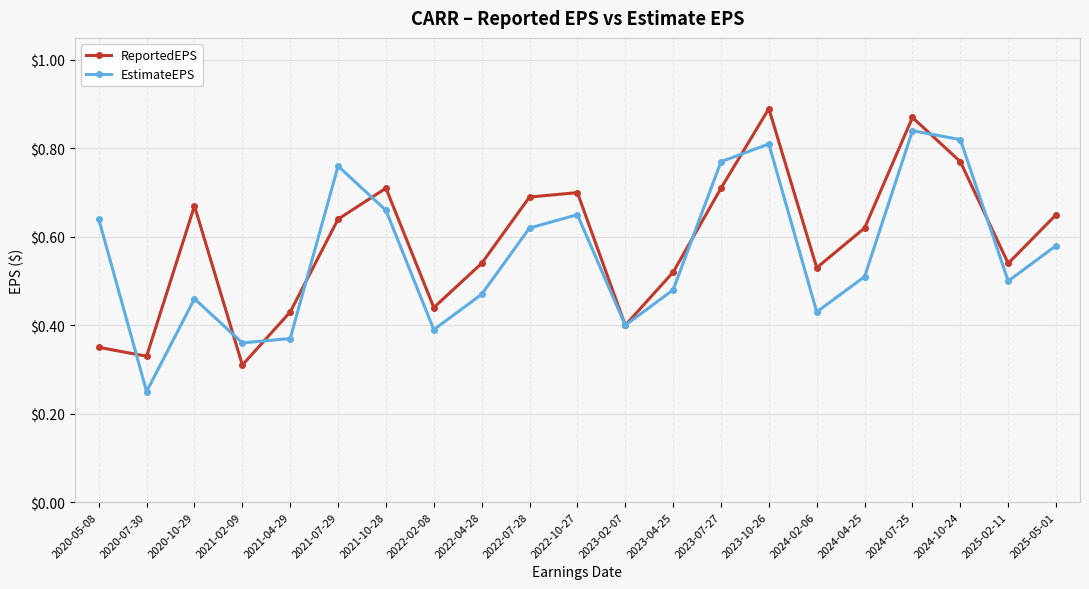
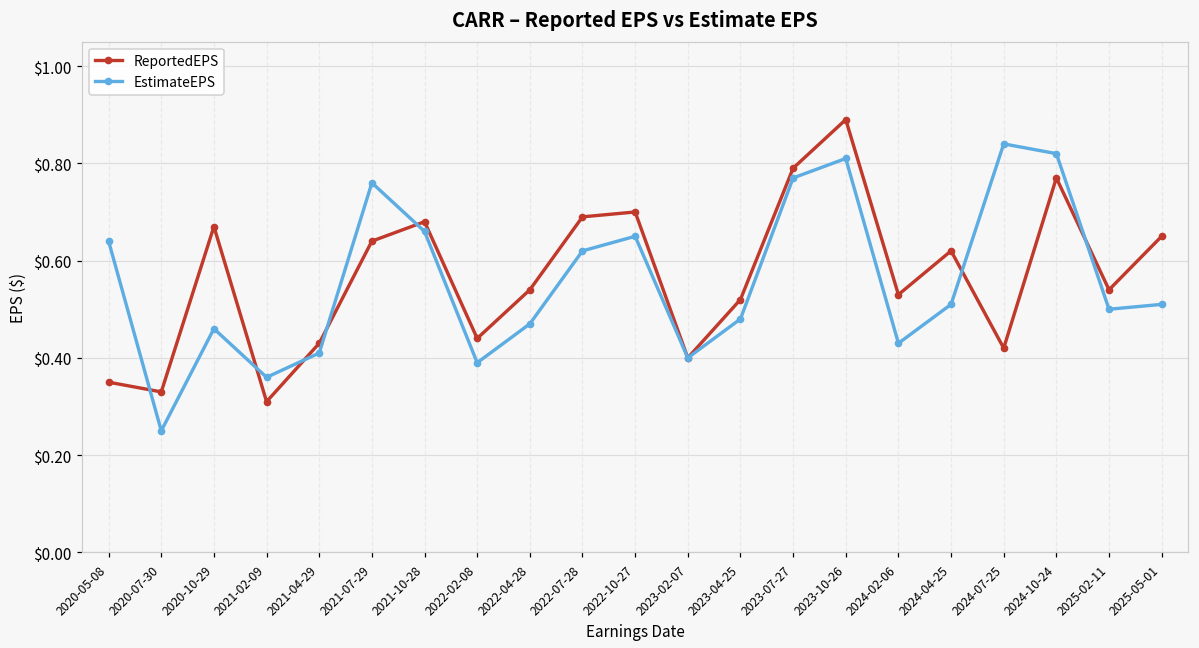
EstimateEPS, 2021-04-29: $0.37 -> $0.41
ReportedEPS, 2021-10-28: $0.71 -> $0.68
ReportedEPS, 2023-07-27: $0.71 -> $0.79
ReportedEPS, 2024-07-25: $0.87 -> $0.42
EstimateEPS, 2025-05-01: $0.58 -> $0.51
